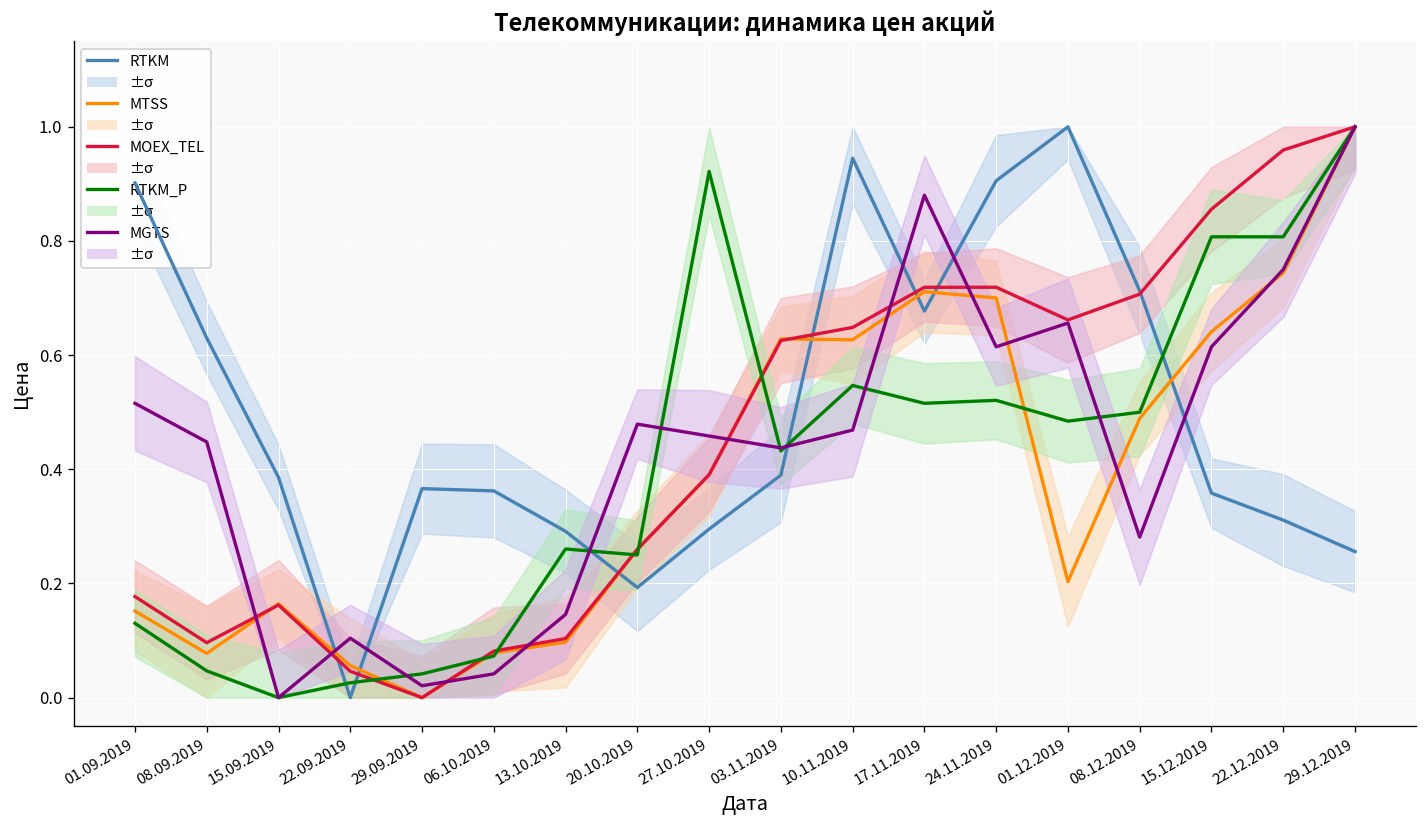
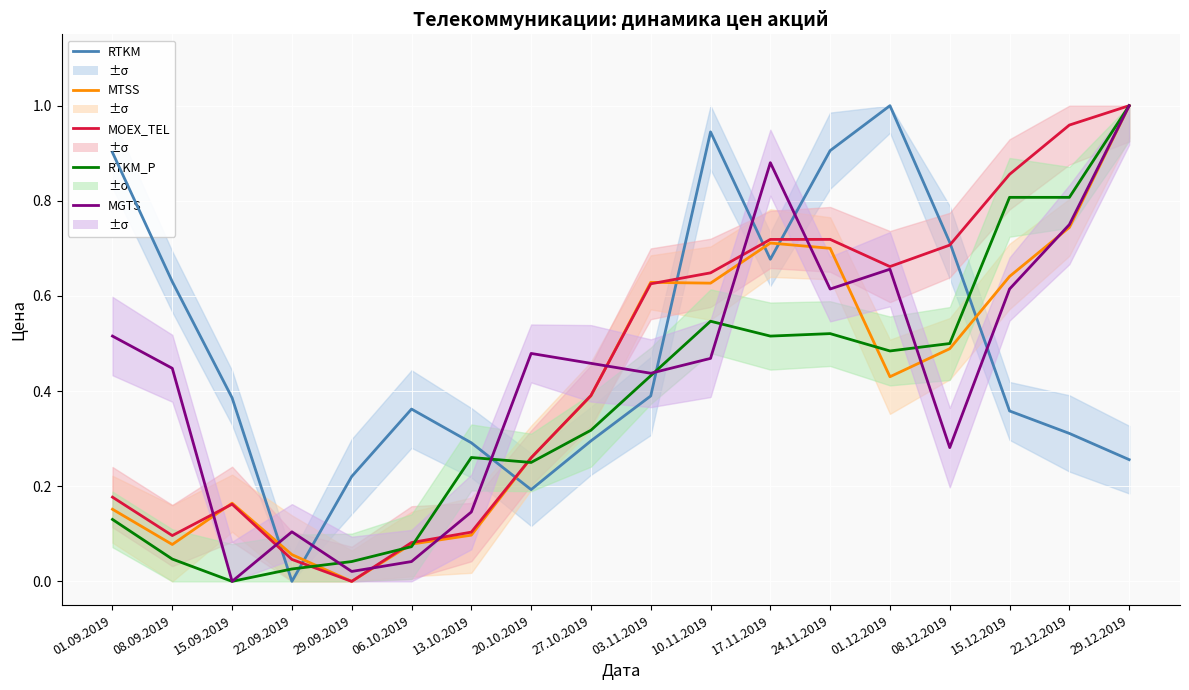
RTKM, 29.09.2019: 0.37 -> 0.22
RTKM_P, 27.10.2019: 0.92 -> 0.32
MTSS, 01.12.2019: 0.20 -> 0.43
